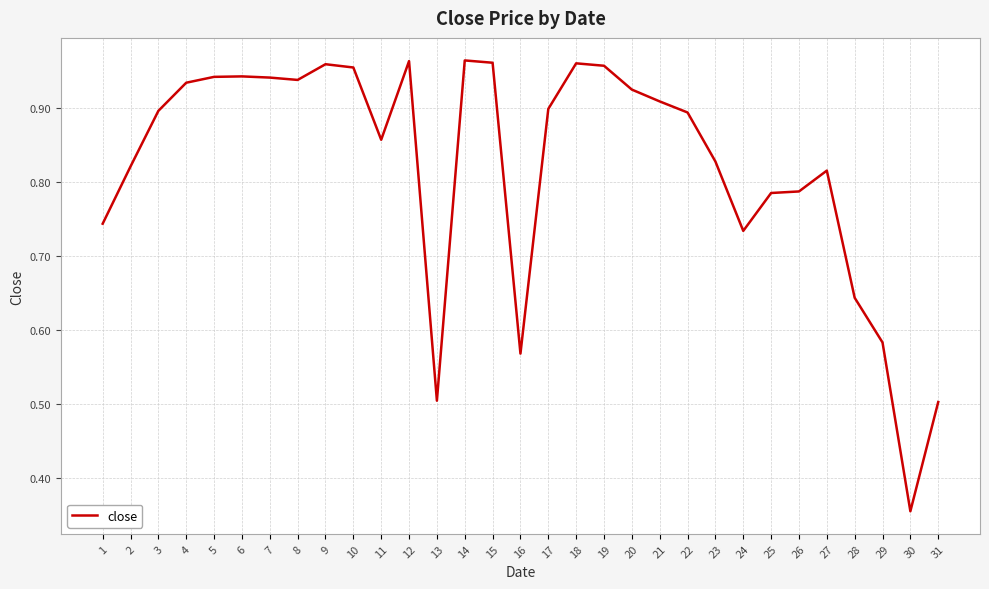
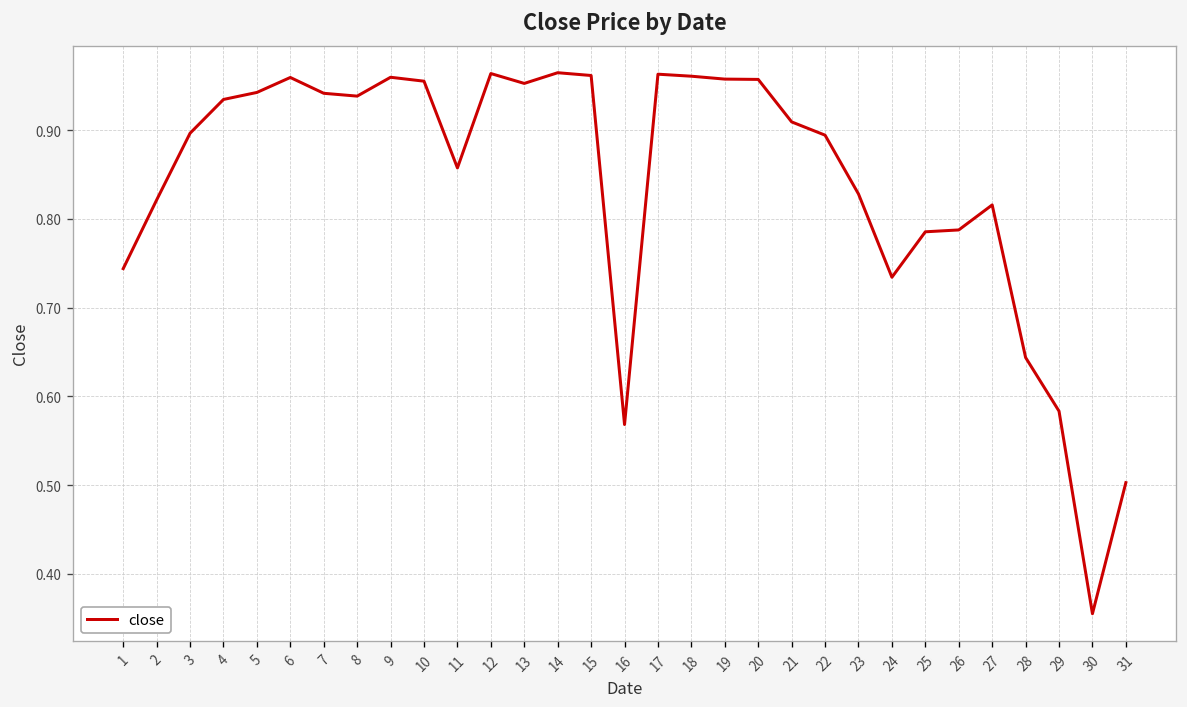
6: 0.94 -> 0.96
13: 0.50 -> 0.95
17: 0.90 -> 0.96
20: 0.93 -> 0.96
